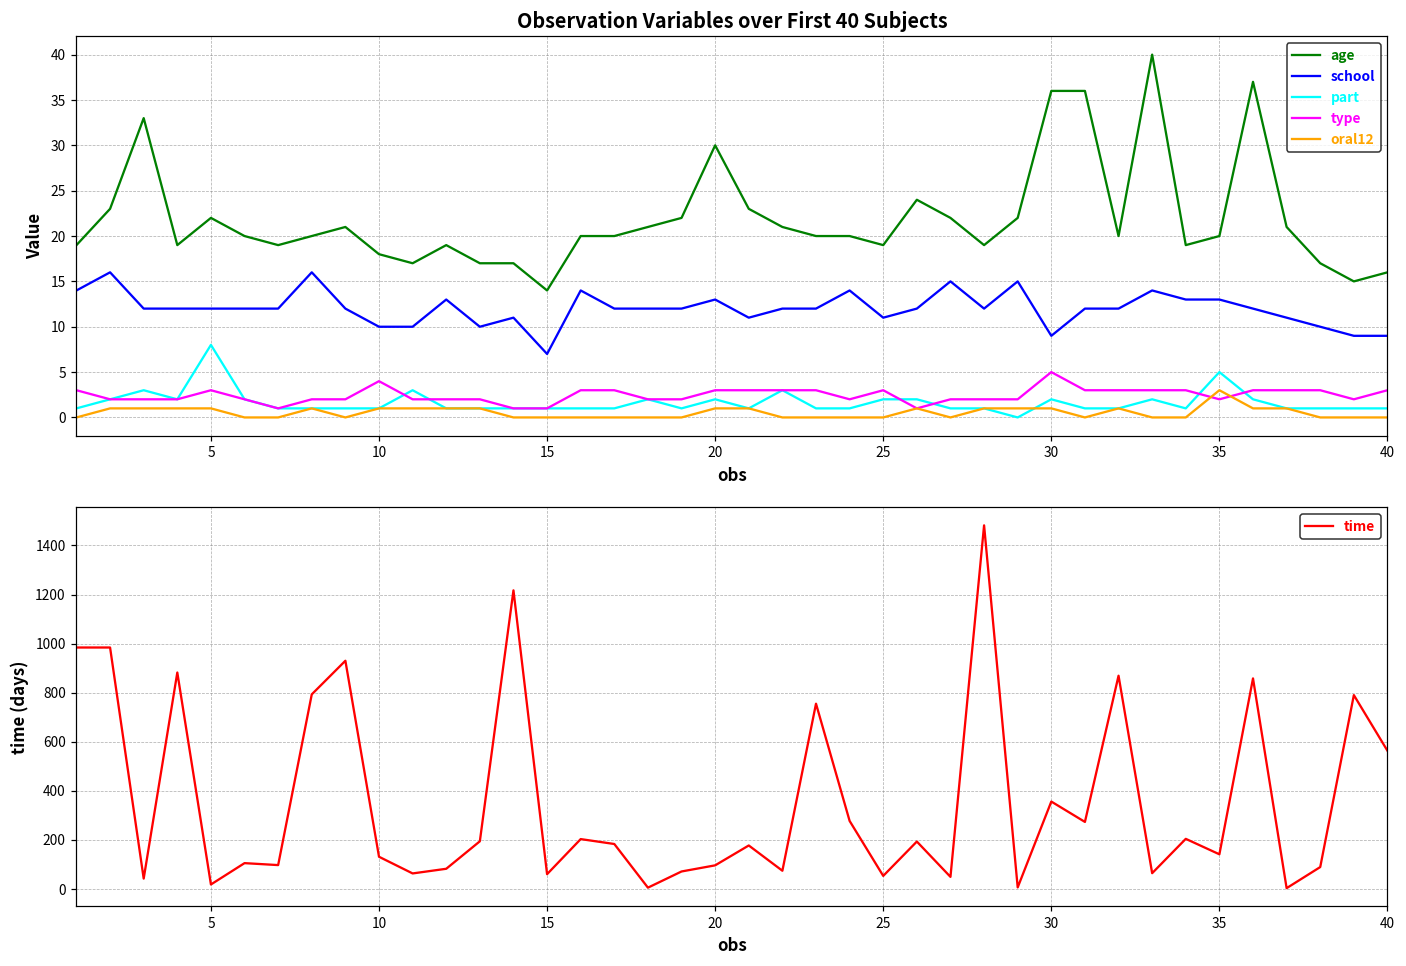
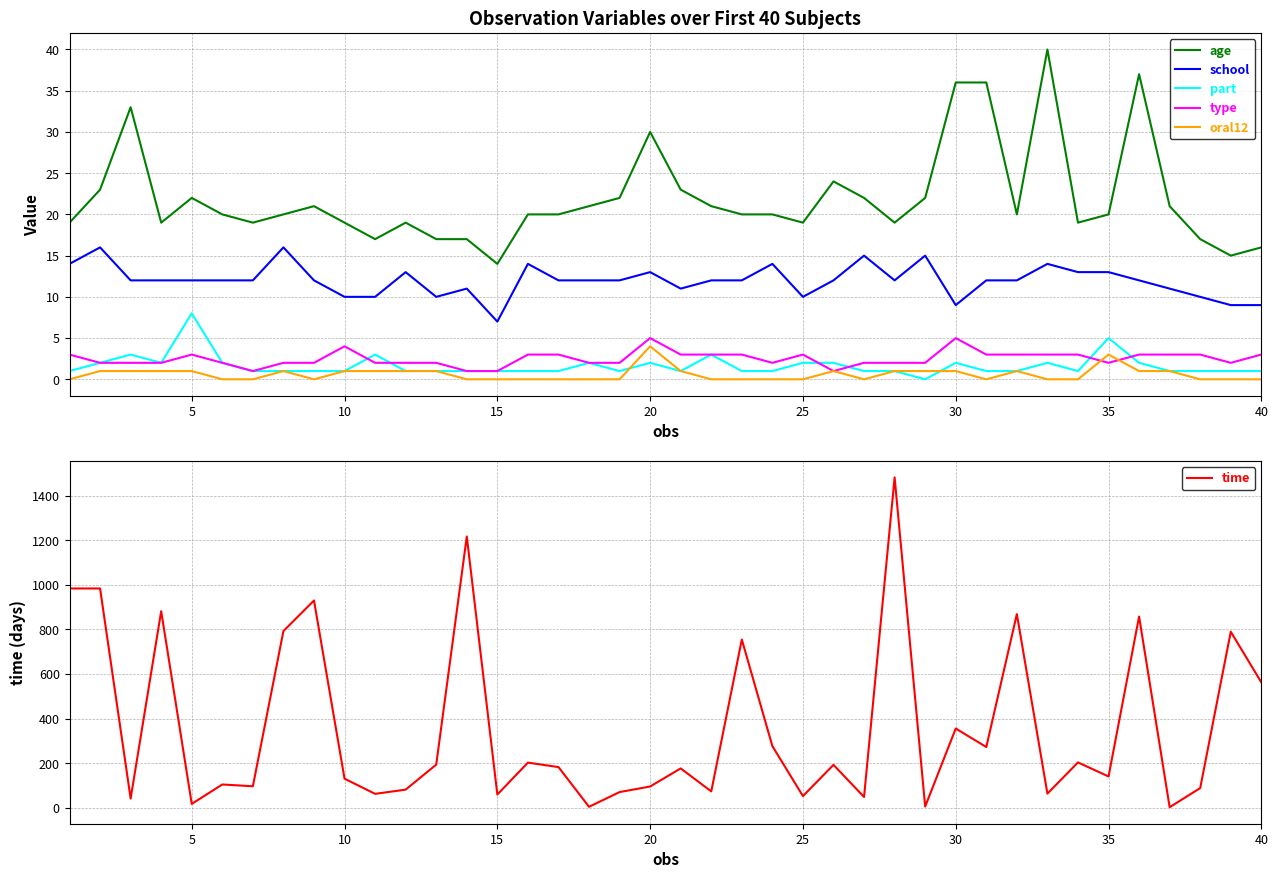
Observation Variables over First 40 Subjects, age, 10: 18 -> 19
Observation Variables over First 40 Subjects, type, 20: 3 -> 5
Observation Variables over First 40 Subjects, oral12, 20: 1 -> 4
Observation Variables over First 40 Subjects, school, 25: 11 -> 10
